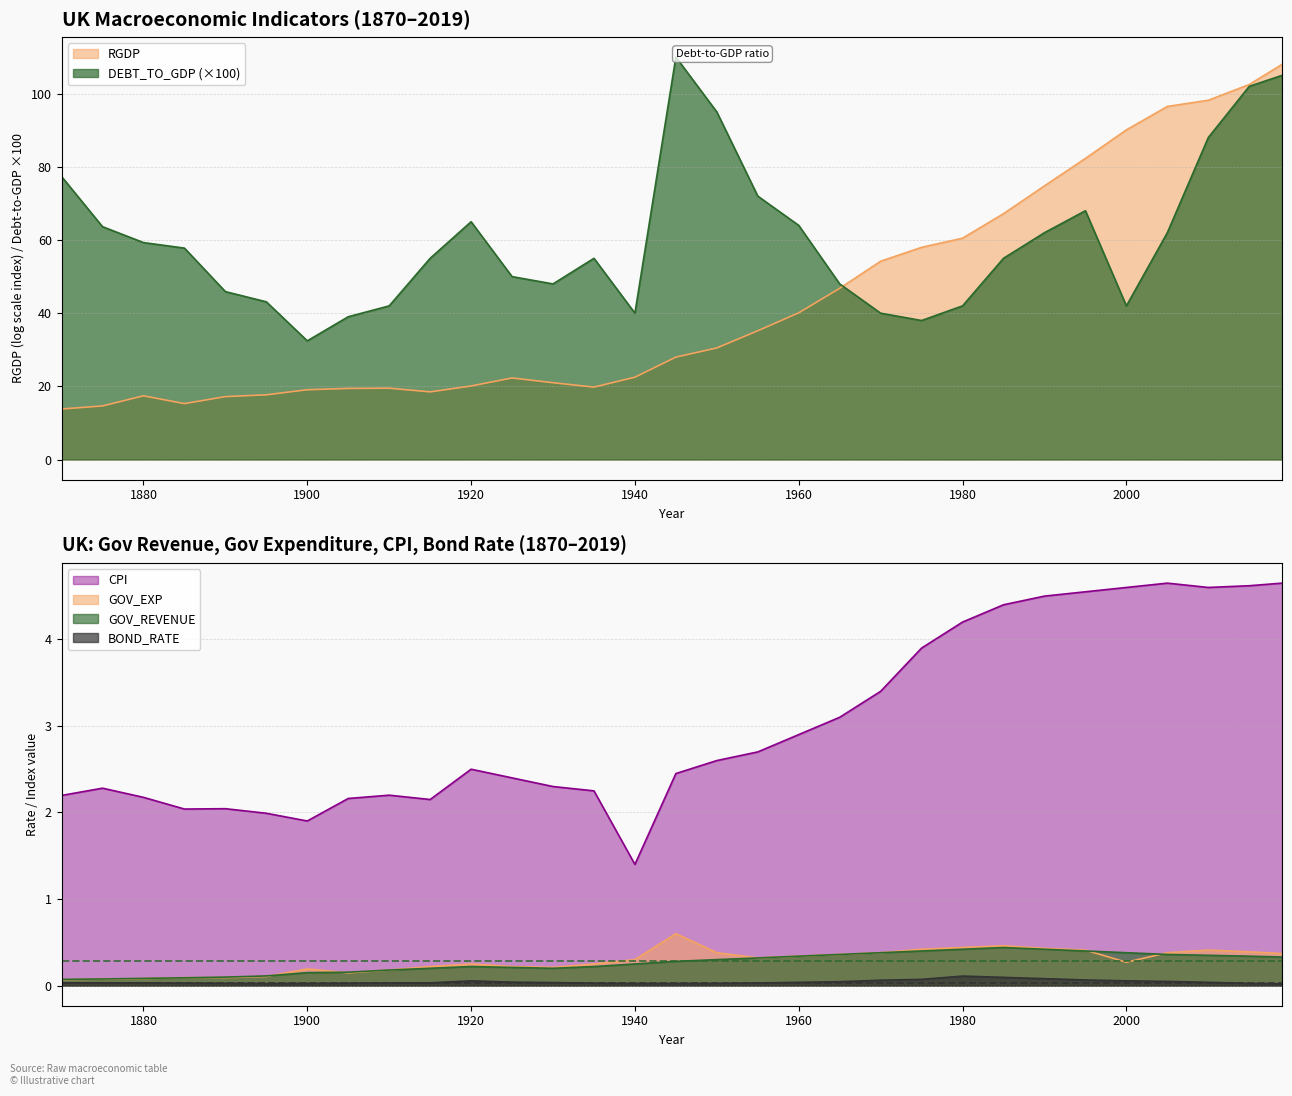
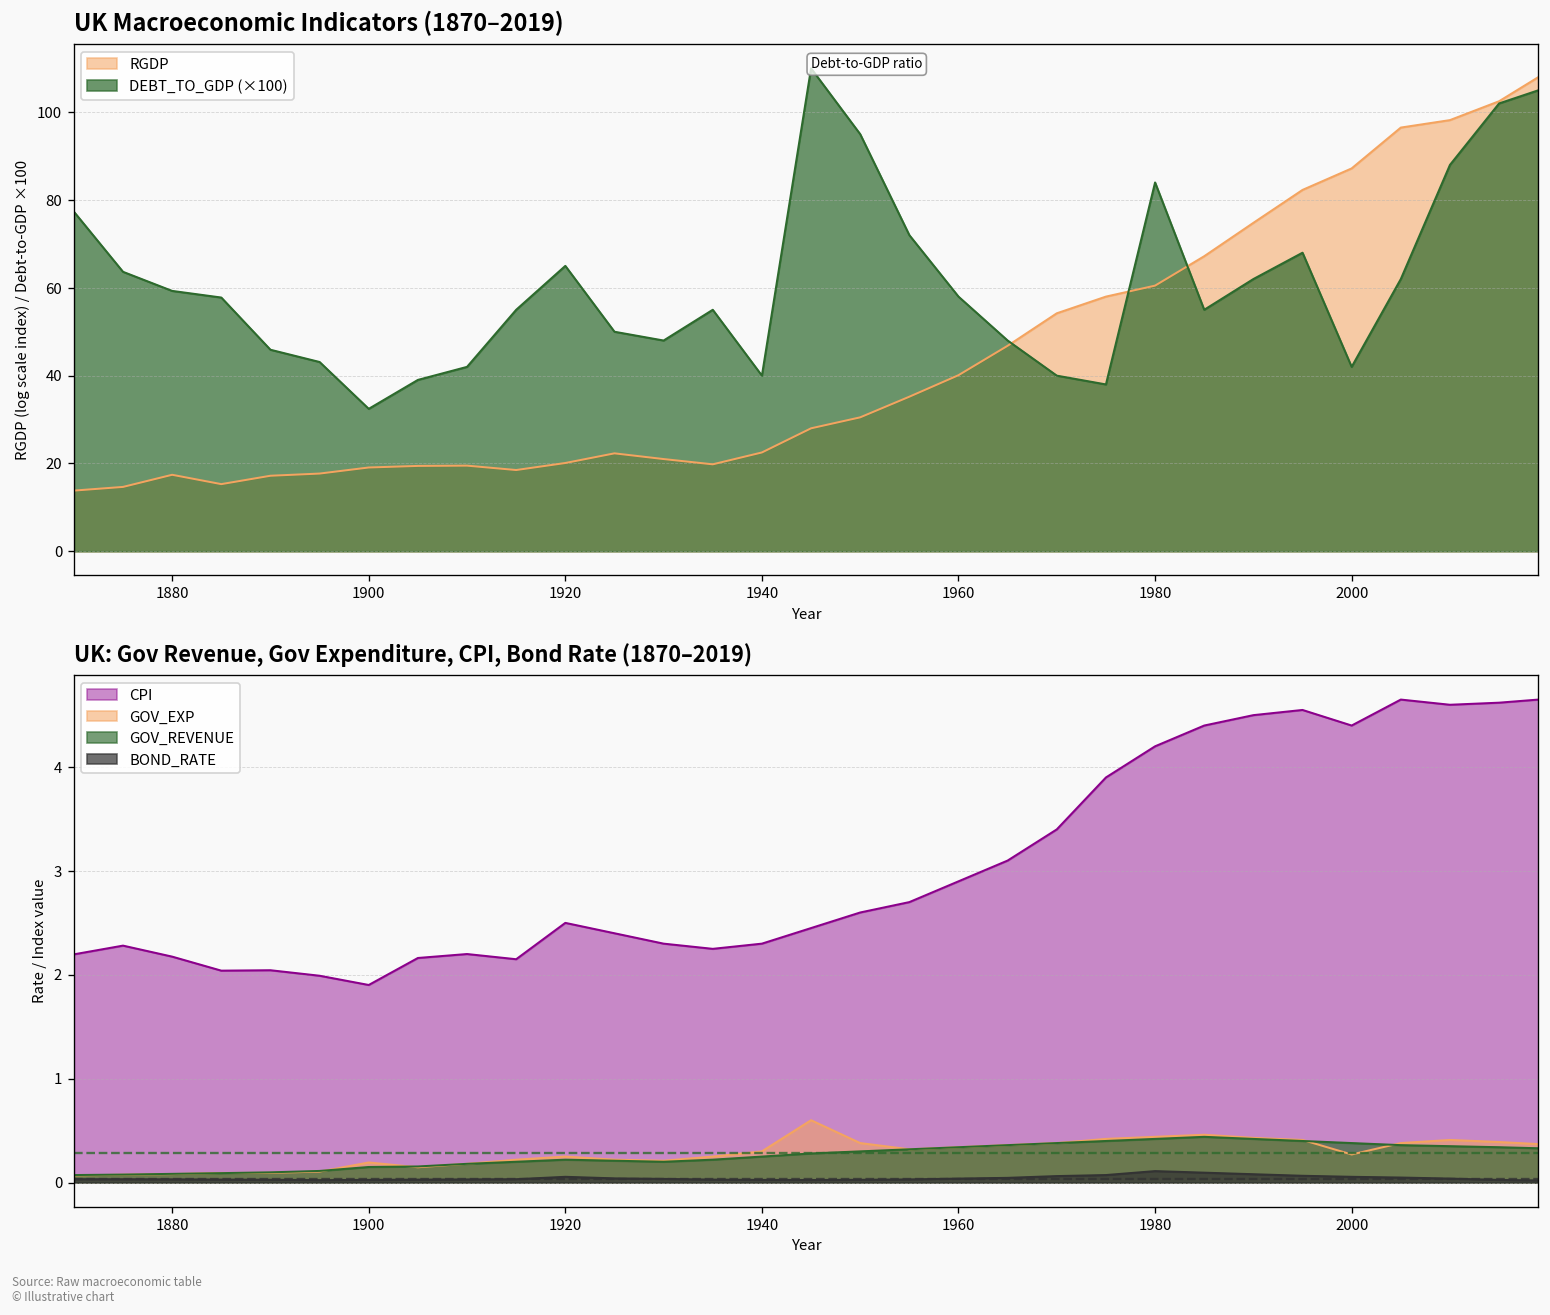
UK Macroeconomic Indicators (1870–2019), DEBT_TO_GDP (×100), 1960: 64 -> 58
UK Macroeconomic Indicators (1870–2019), DEBT_TO_GDP (×100), 1980: 42 -> 84
UK Macroeconomic Indicators (1870–2019), RGDP, 2000: 90 -> 87
UK: Gov Revenue, Gov Expenditure, CPI, Bond Rate (1870–2019), CPI, 1940: 1.4 -> 2.3
UK: Gov Revenue, Gov Expenditure, CPI, Bond Rate (1870–2019), CPI, 2000: 4.6 -> 4.4
